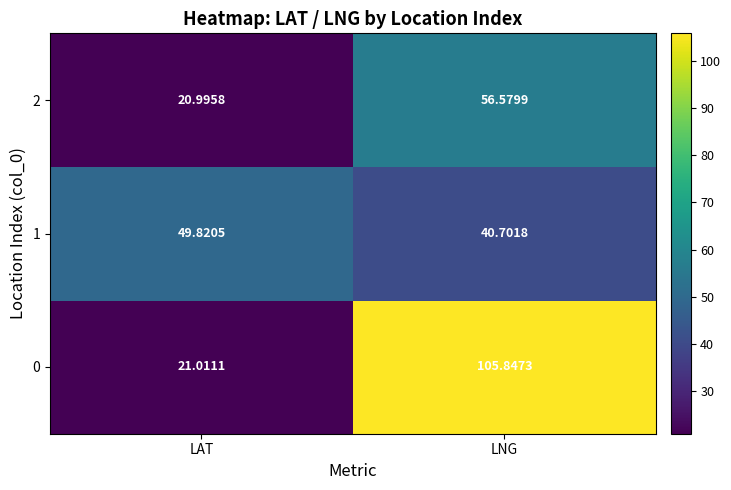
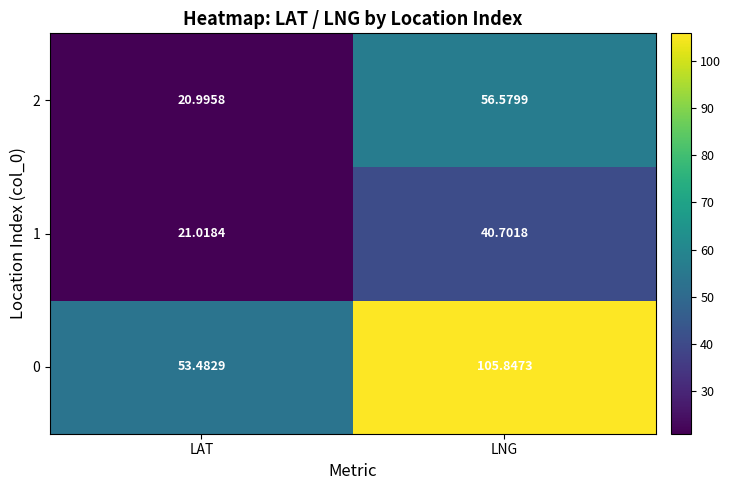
1, LAT: 49.8205 -> 21.0184
0, LAT: 21.0111 -> 53.4829
